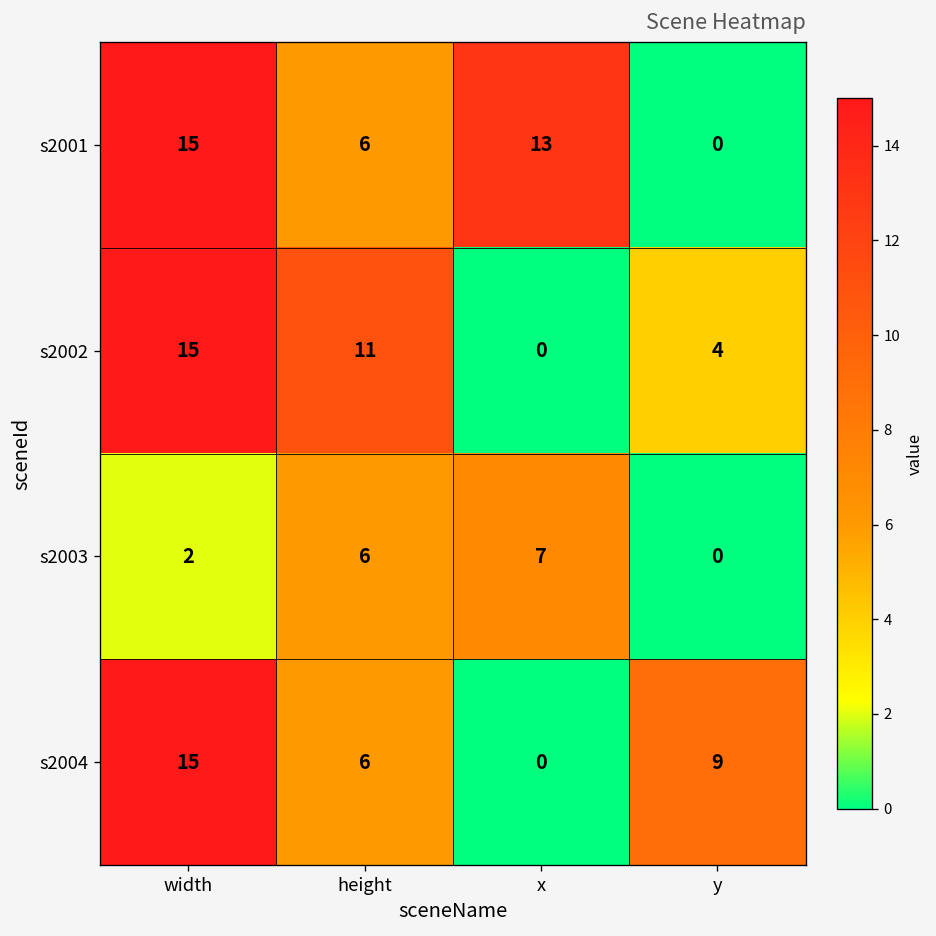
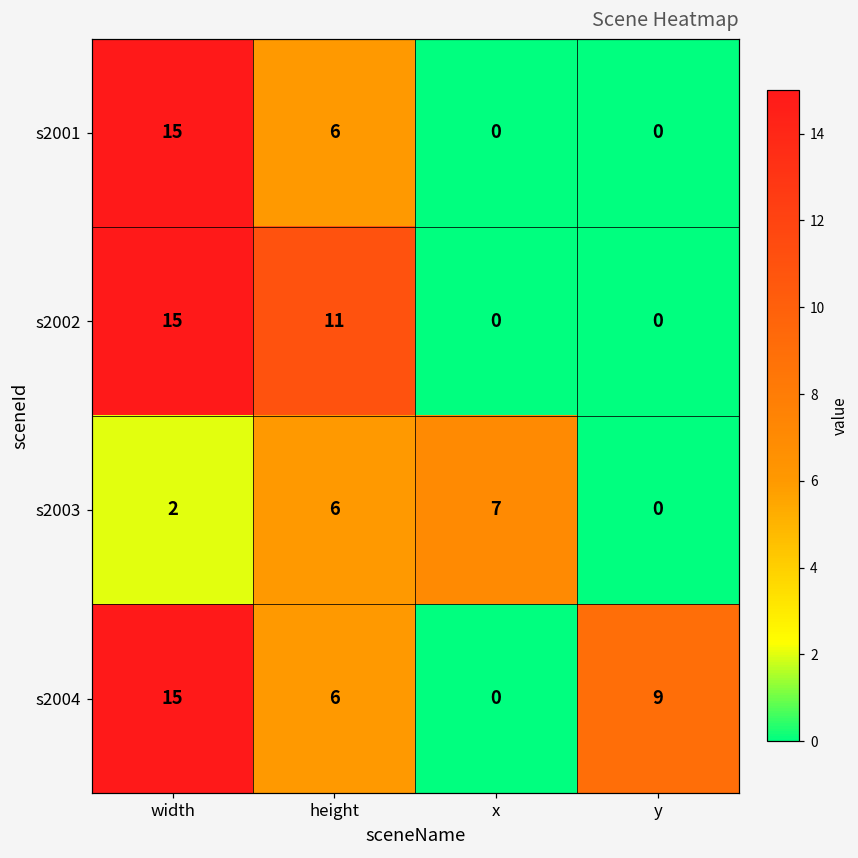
s2001, x: 13 -> 0
s2002, y: 4 -> 0
